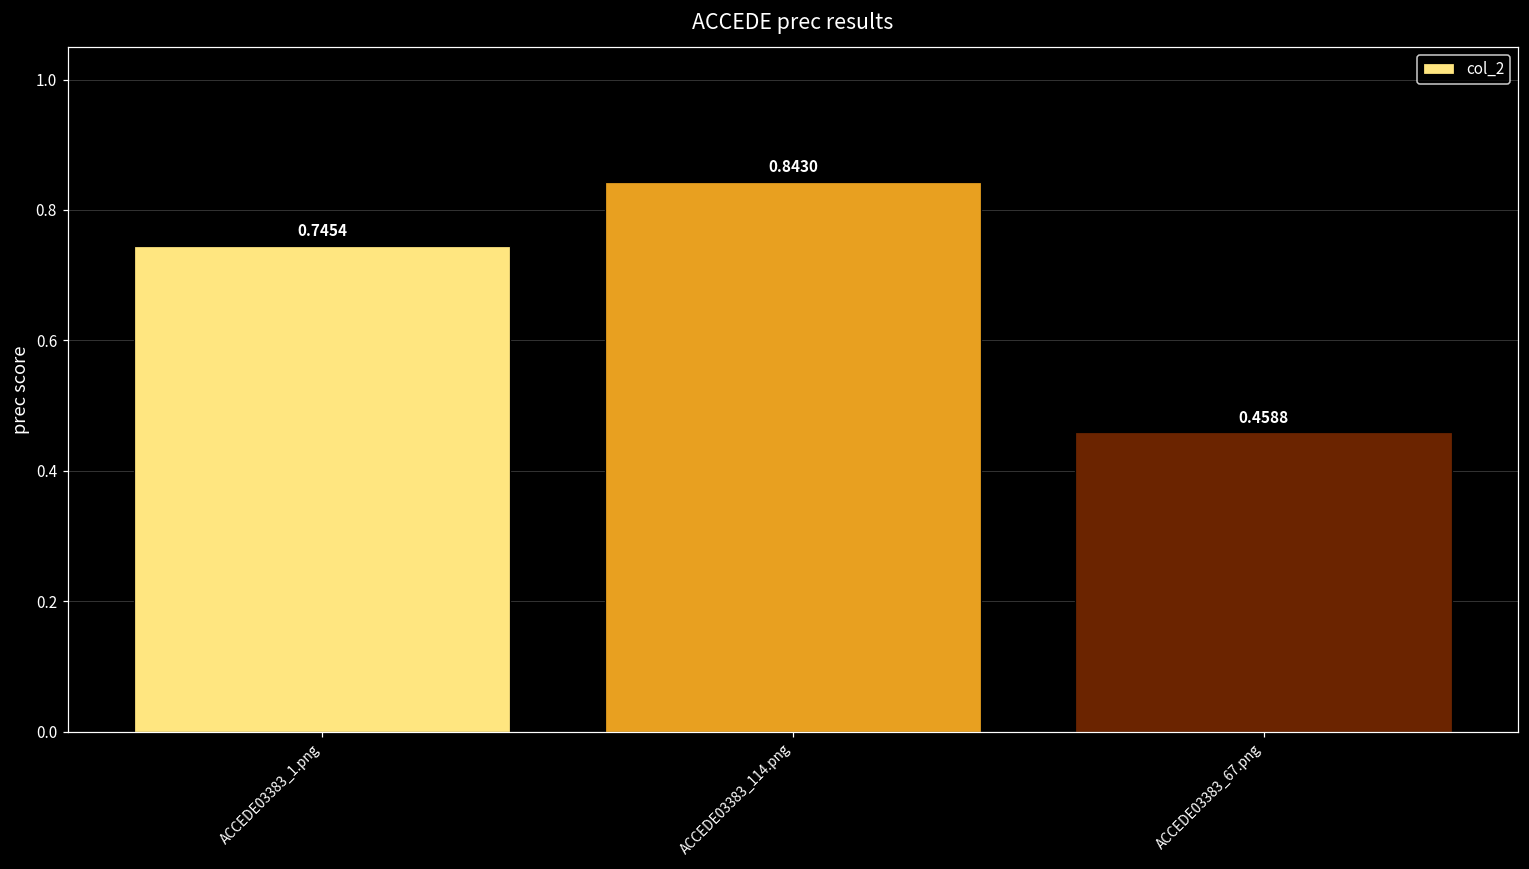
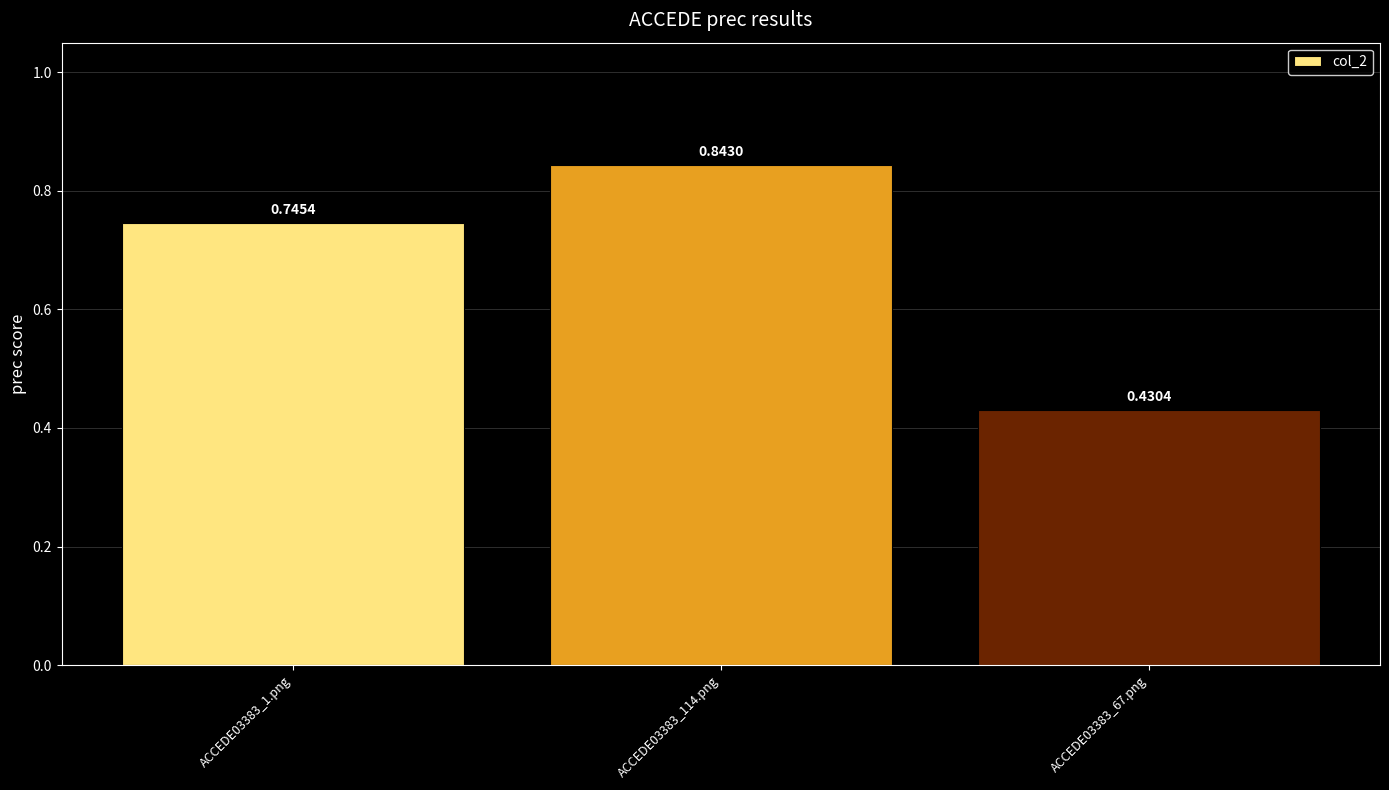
ACCEDE03383_67.png: 0.4588 -> 0.4304
